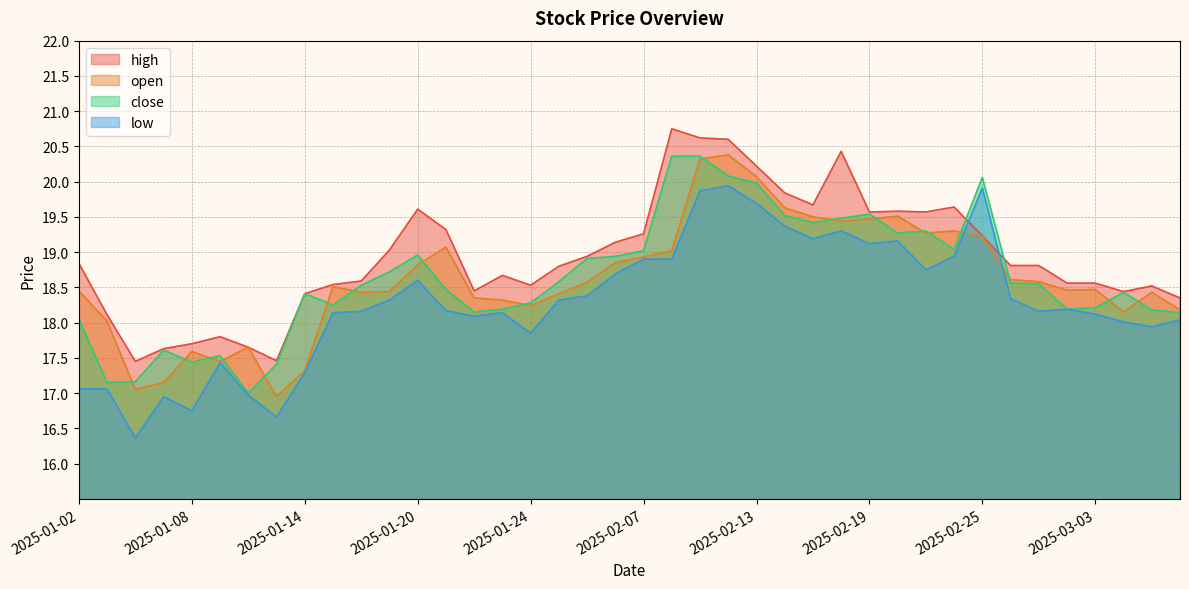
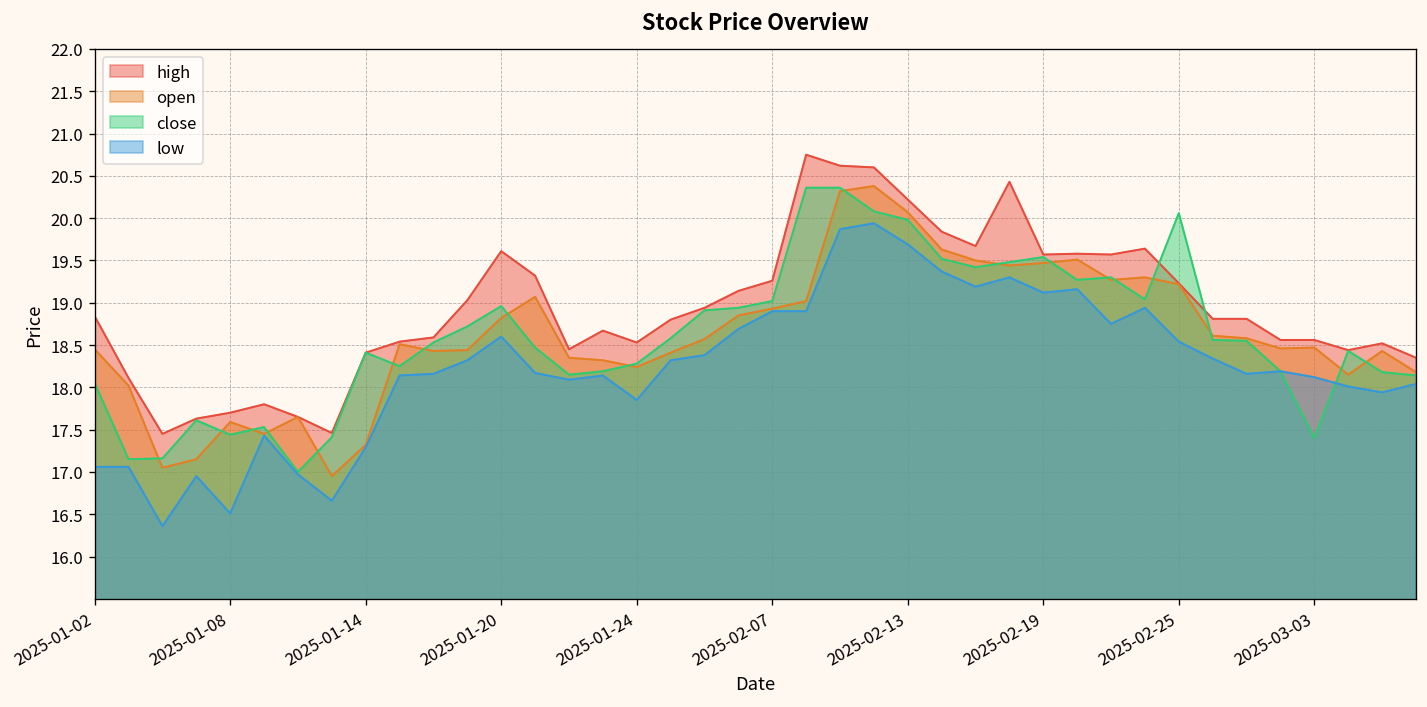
low, 2025-01-08: 16.8 -> 16.5
low, 2025-02-25: 19.9 -> 18.5
close, 2025-03-03: 18.2 -> 17.4
